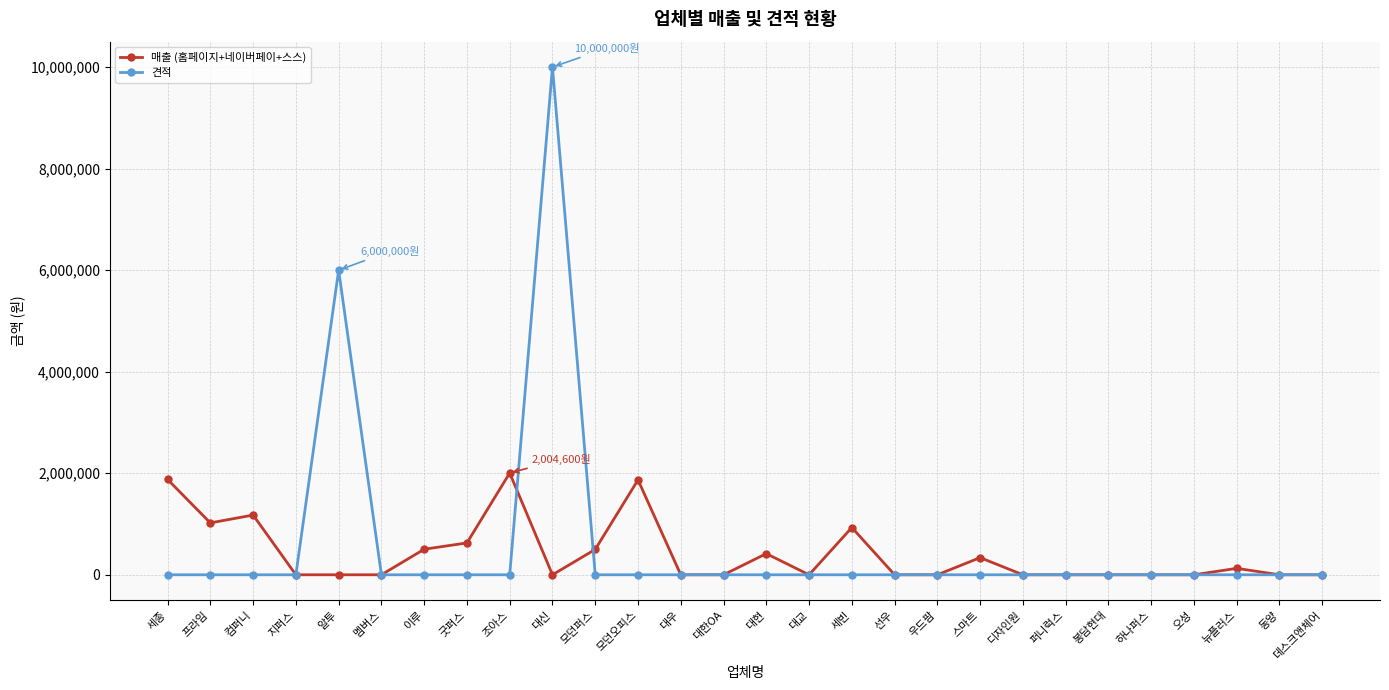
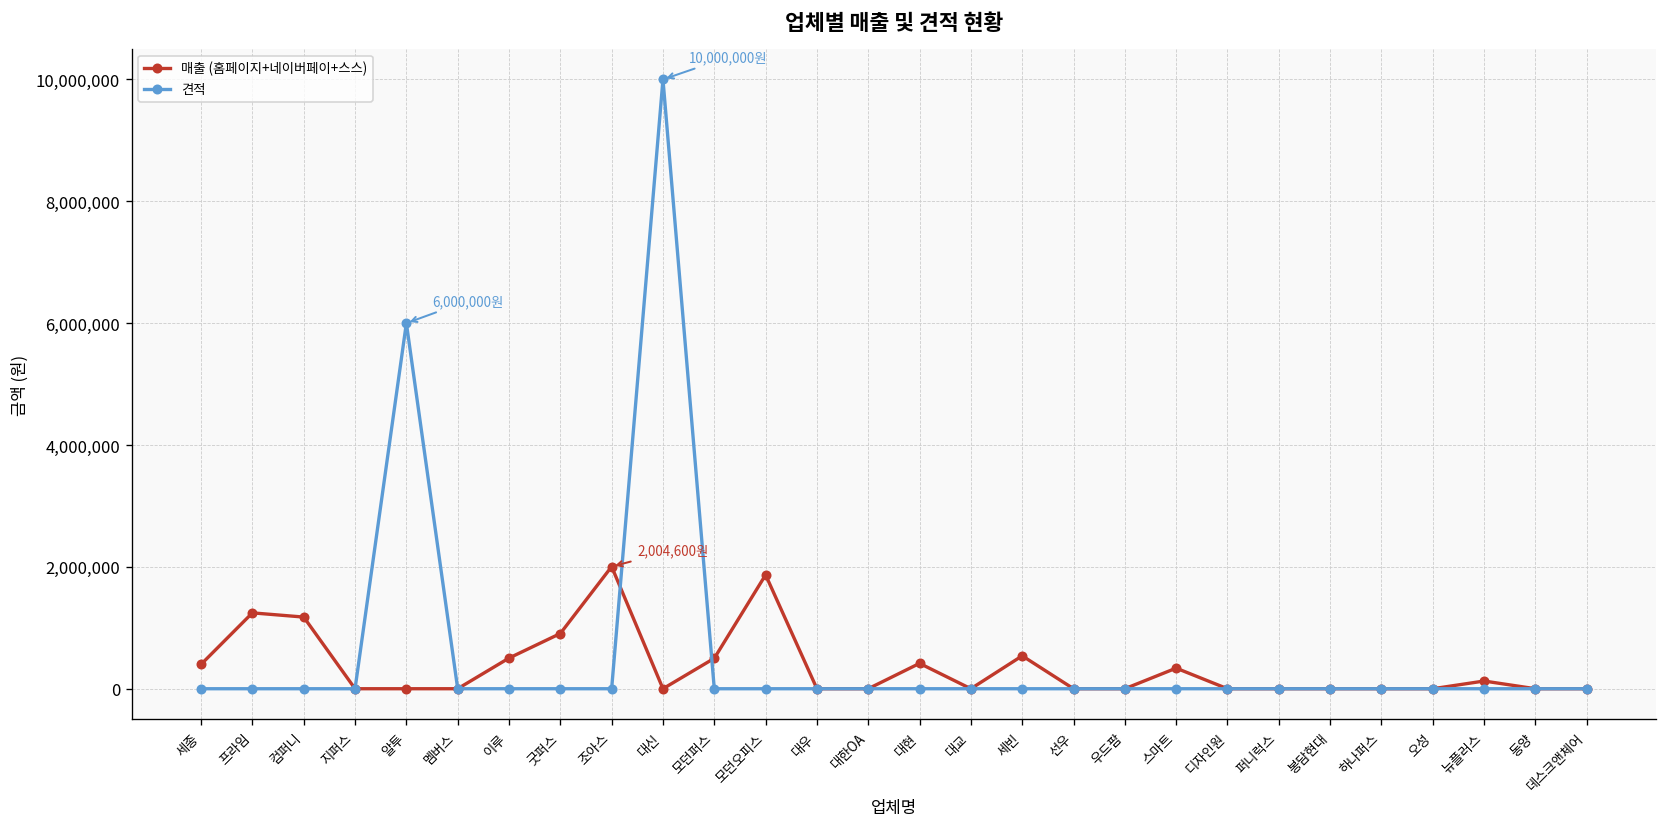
매출 (홈페이지+네이버페이+스스), 세종: 1,900,000 -> 400,000
매출 (홈페이지+네이버페이+스스), 프라임: 1,000,000 -> 1,200,000
매출 (홈페이지+네이버페이+스스), 굿퍼스: 600,000 -> 900,000
매출 (홈페이지+네이버페이+스스), 세빈: 900,000 -> 500,000
